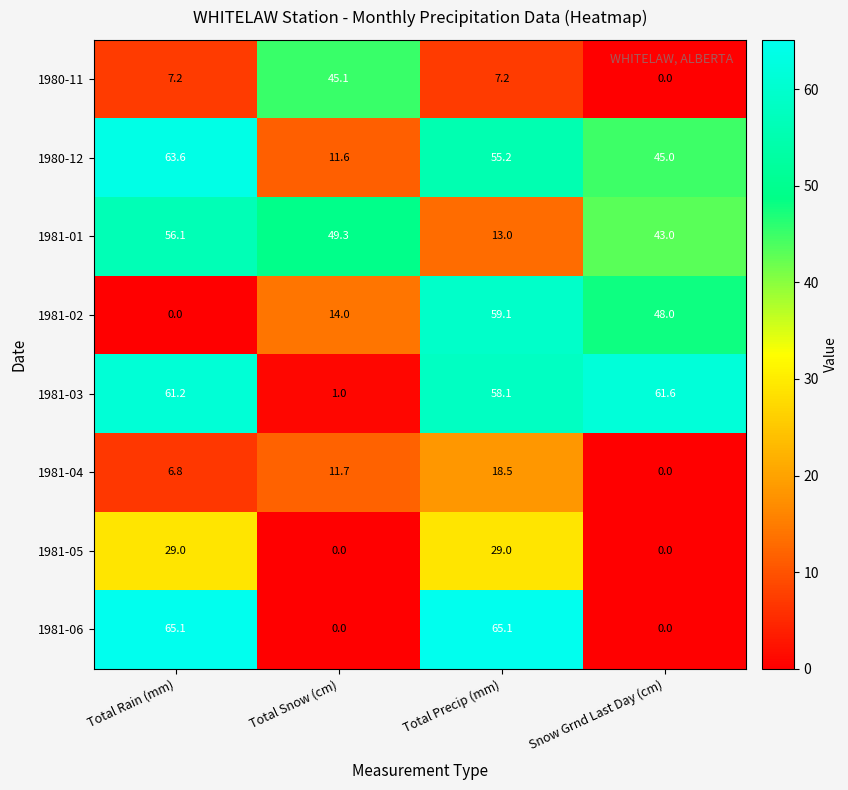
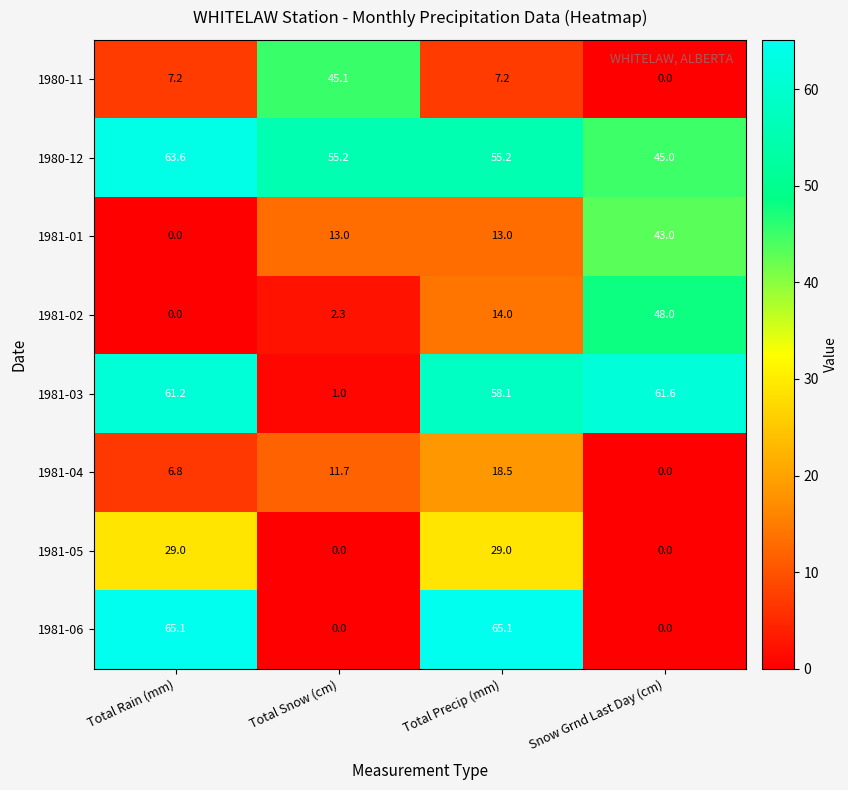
1980-12, Total Snow (cm): 11.6 -> 55.2
1981-01, Total Rain (mm): 56.1 -> 0.0
1981-01, Total Snow (cm): 49.3 -> 13.0
1981-02, Total Snow (cm): 14.0 -> 2.3
1981-02, Total Precip (mm): 59.1 -> 14.0
